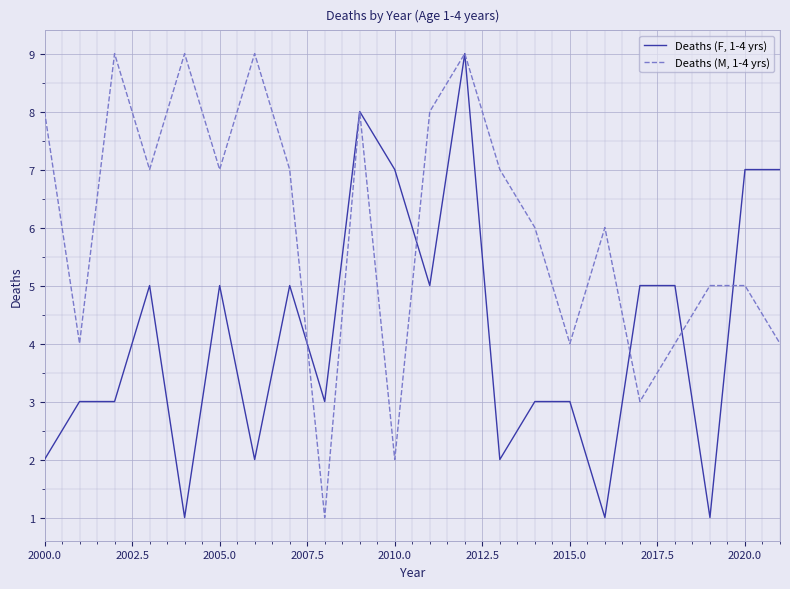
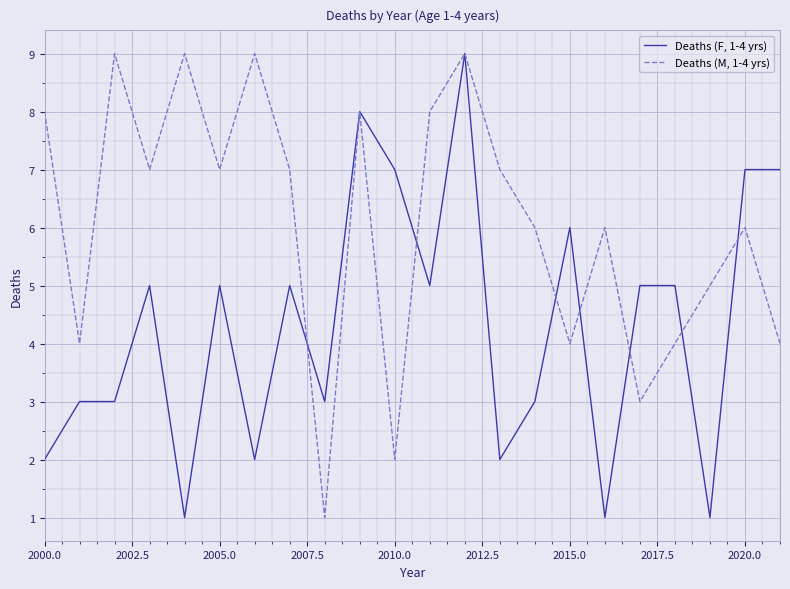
Deaths (F, 1-4 yrs), 2015.0: 3 -> 6
Deaths (M, 1-4 yrs), 2020.0: 5 -> 6
